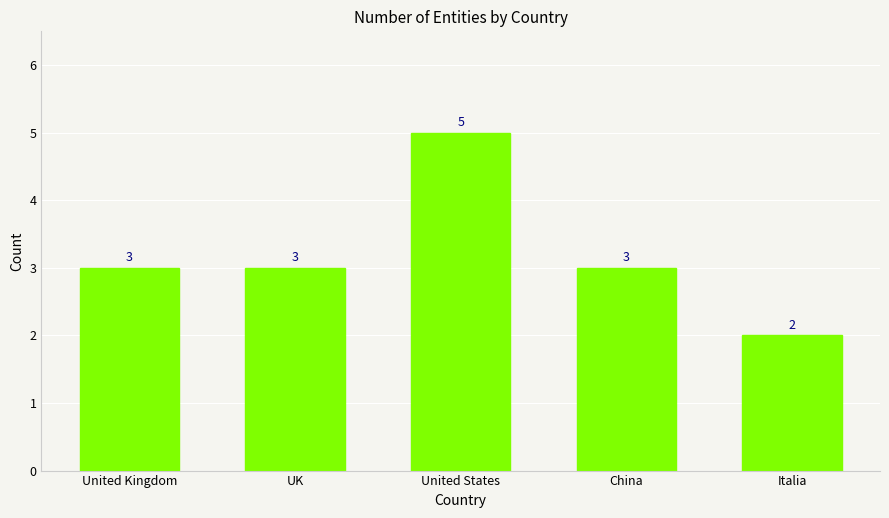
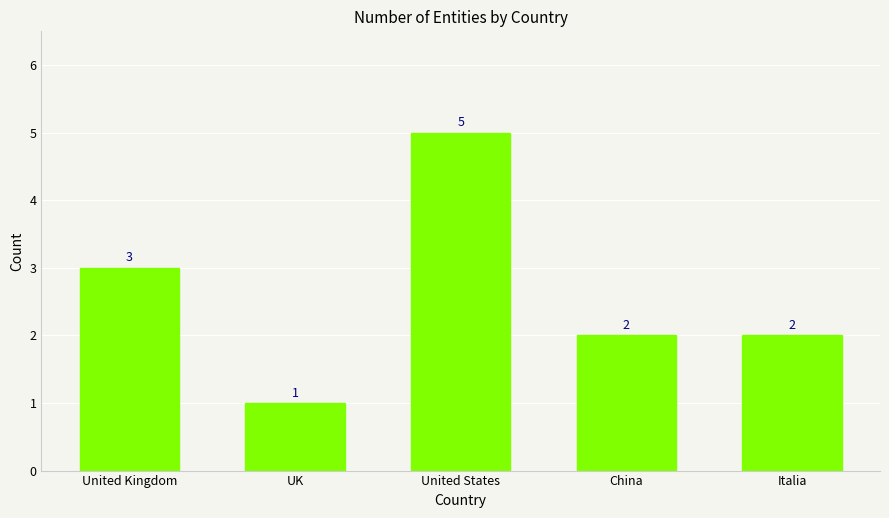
UK: 3 -> 1
China: 3 -> 2
